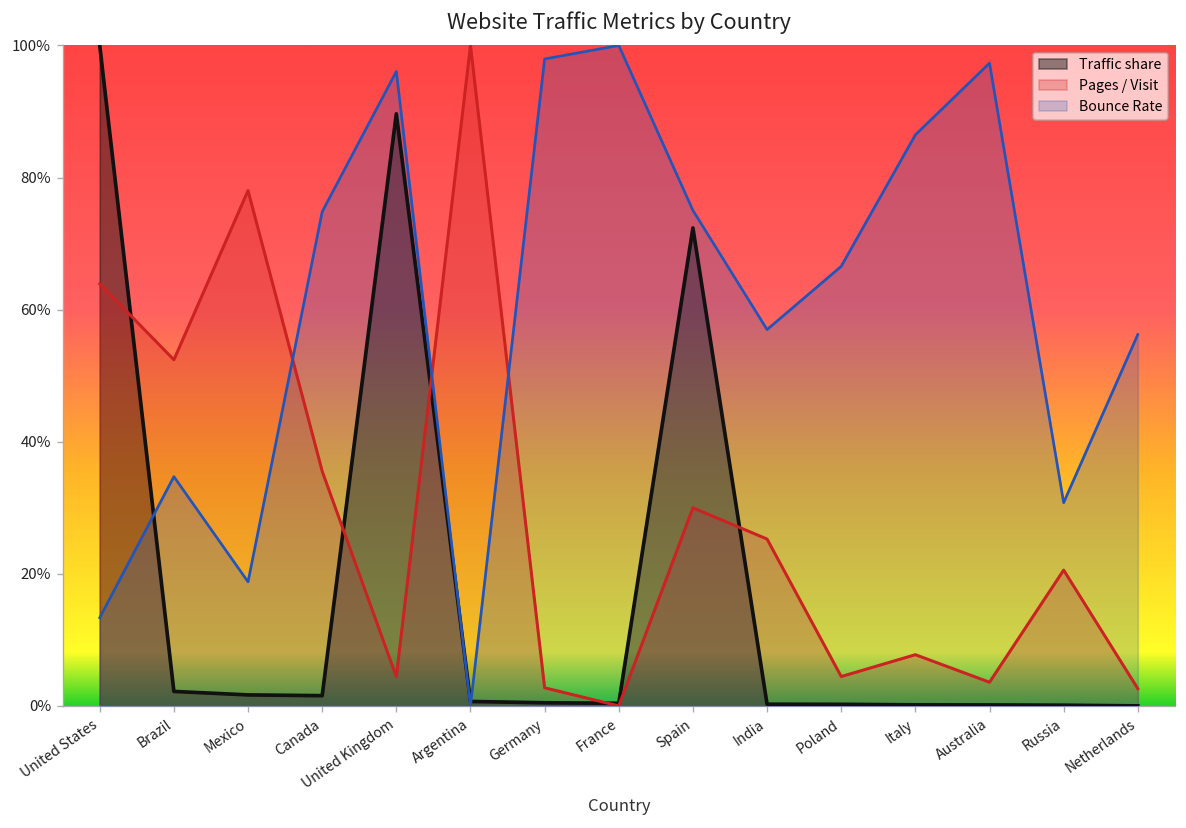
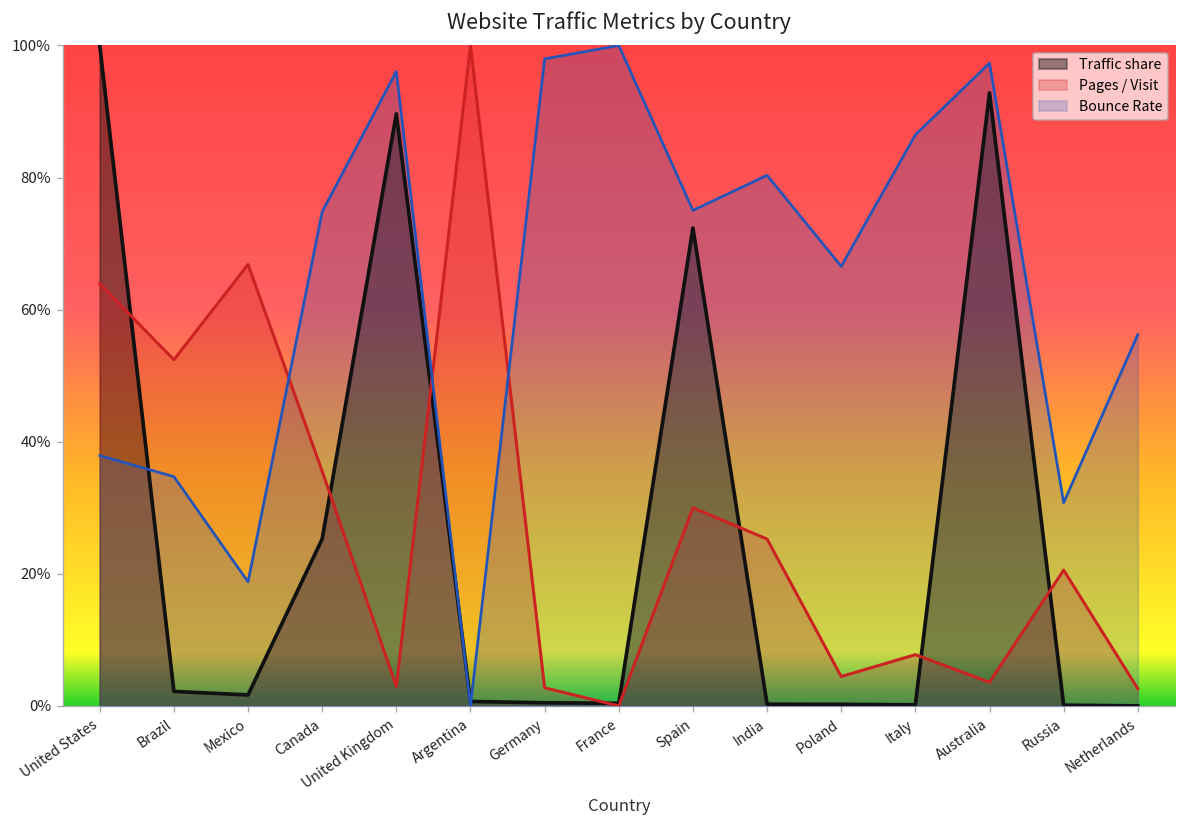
Bounce Rate, United States: 13% -> 38%
Pages / Visit, Mexico: 78% -> 67%
Traffic share, Canada: 2% -> 25%
Pages / Visit, United Kingdom: 4% -> 3%
Bounce Rate, India: 57% -> 80%
Traffic share, Australia: 0% -> 93%
